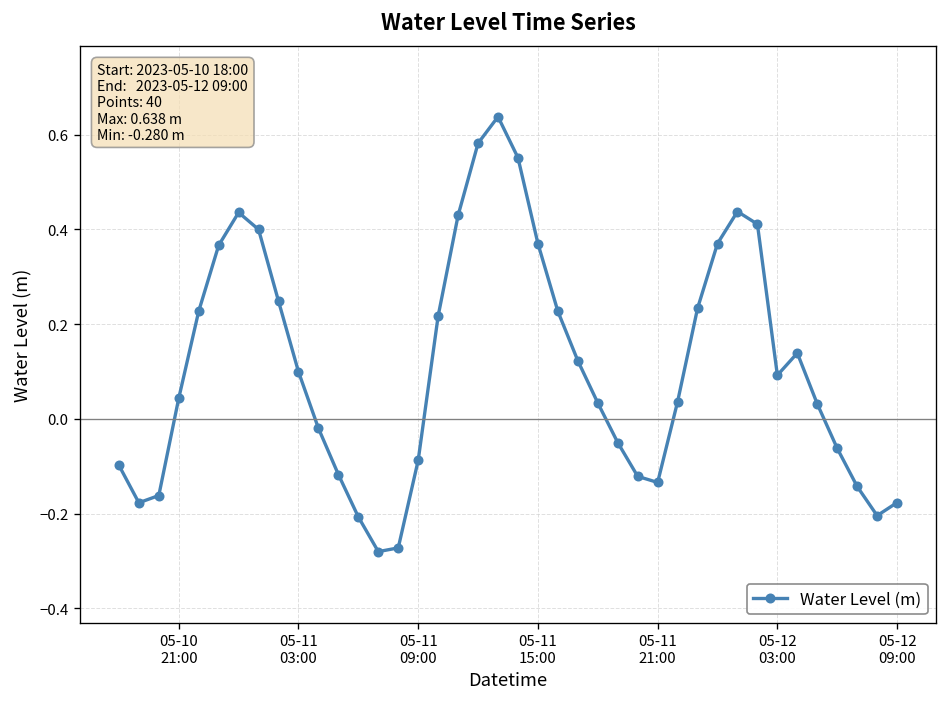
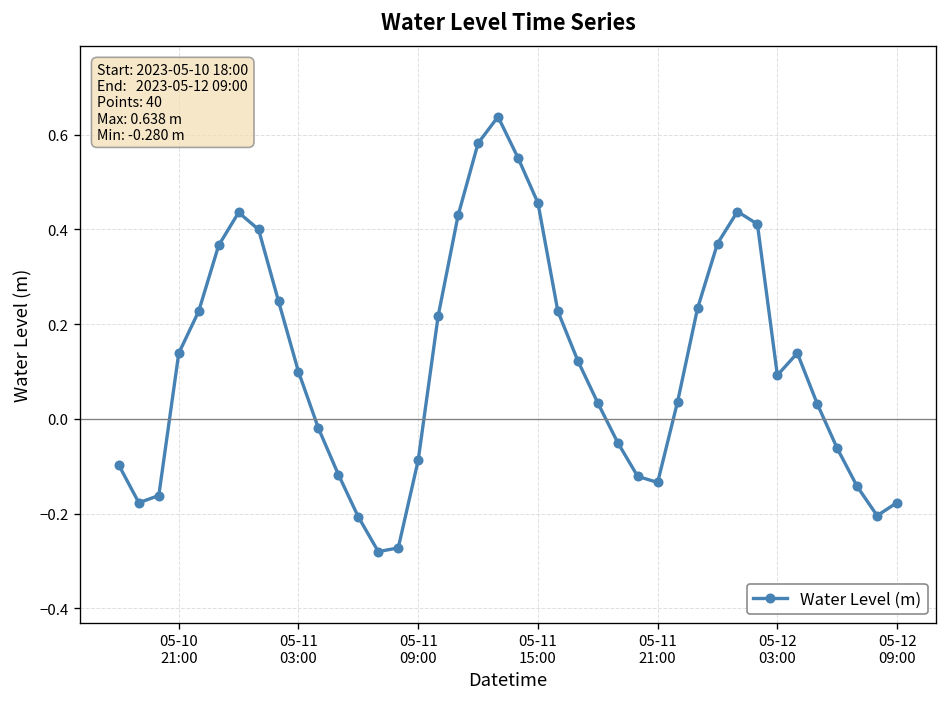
05-10 21:00: 0.04 -> 0.14
05-11 15:00: 0.37 -> 0.46
